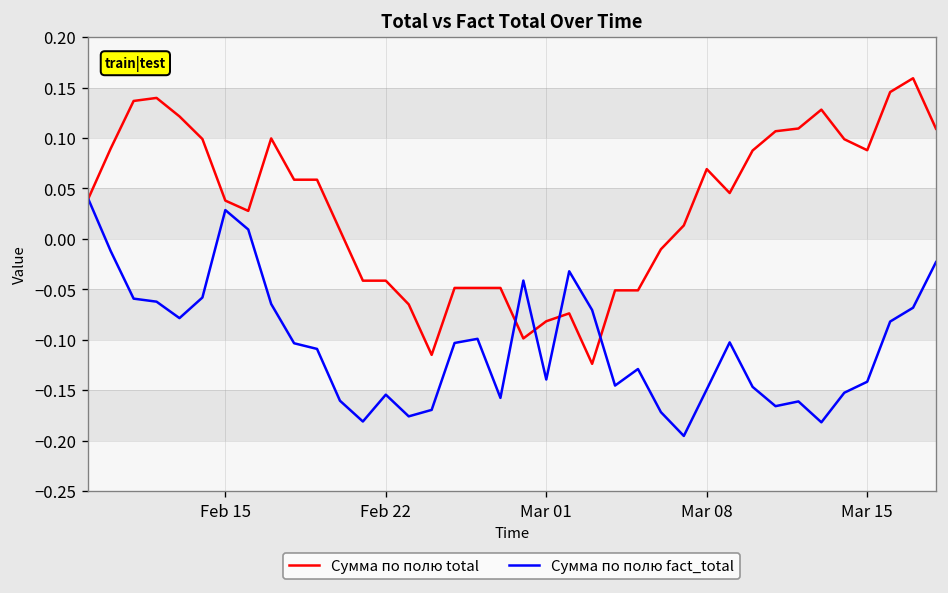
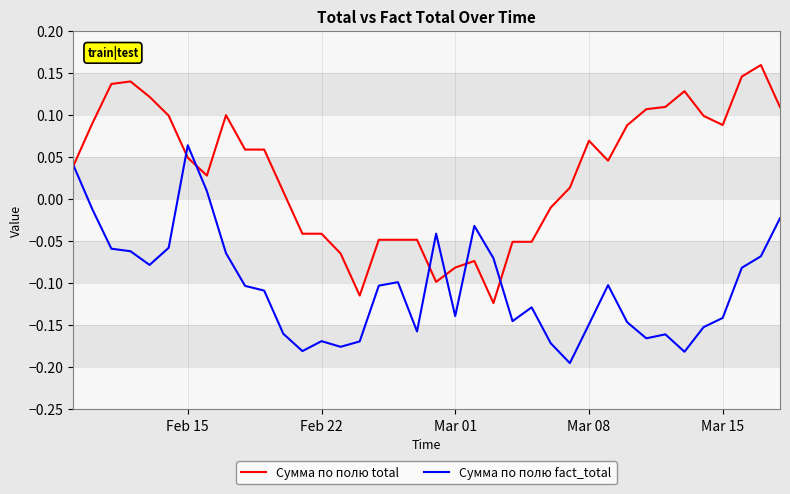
Сумма по полю total, Feb 15: 0.04 -> 0.05
Сумма по полю fact_total, Feb 15: 0.03 -> 0.06
Сумма по полю fact_total, Feb 22: -0.15 -> -0.17
